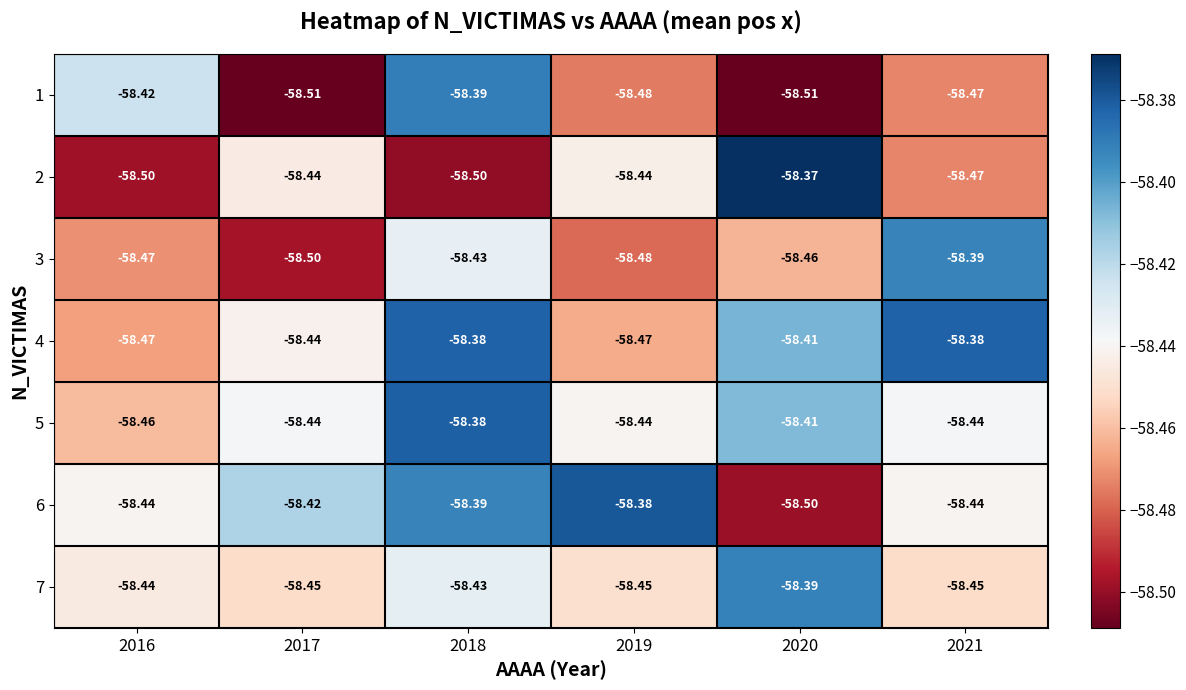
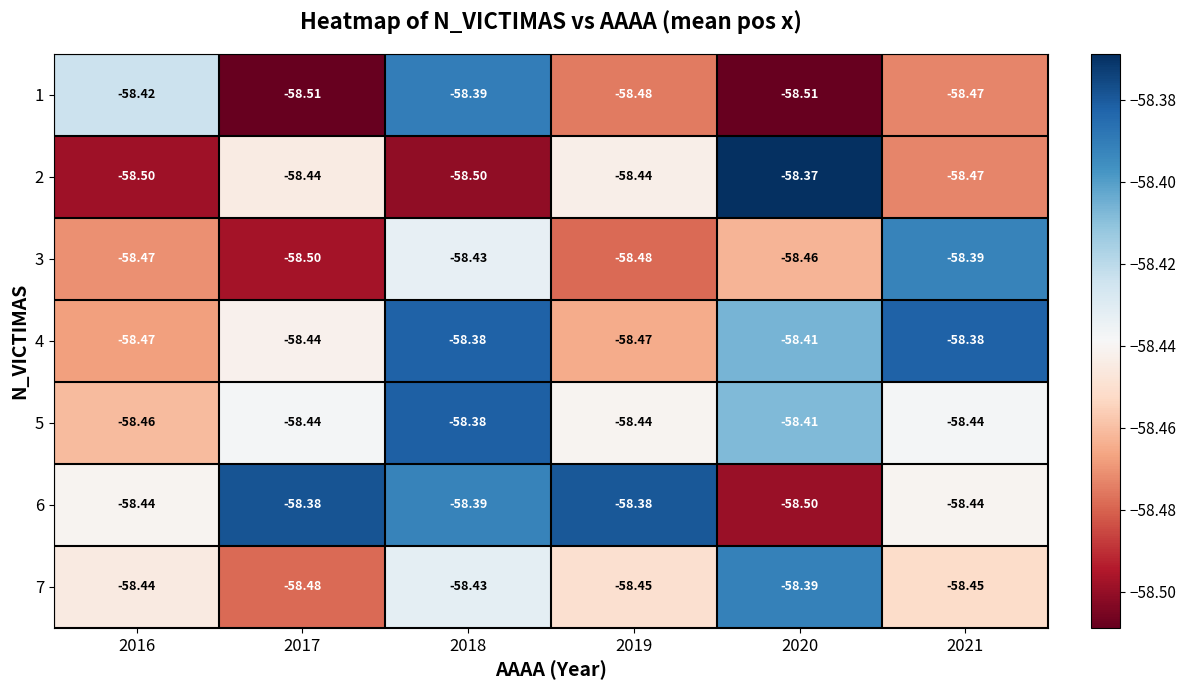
6, 2017: -58.42 -> -58.38
7, 2017: -58.45 -> -58.48
